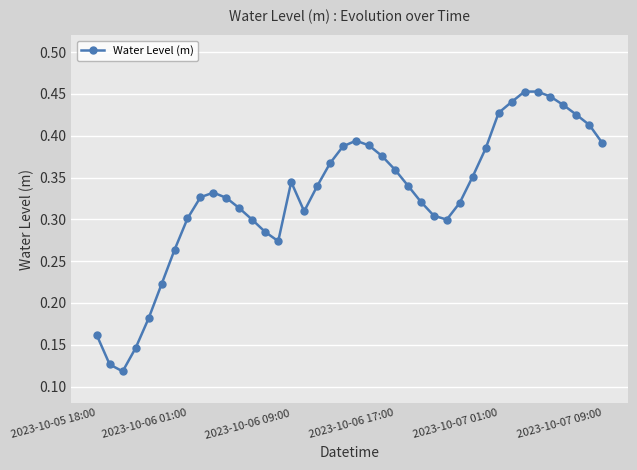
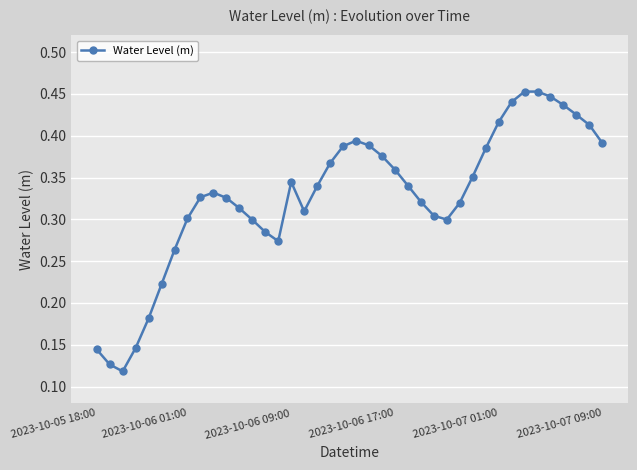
2023-10-05 18:00: 0.16 -> 0.14
2023-10-07 01:00: 0.43 -> 0.42
